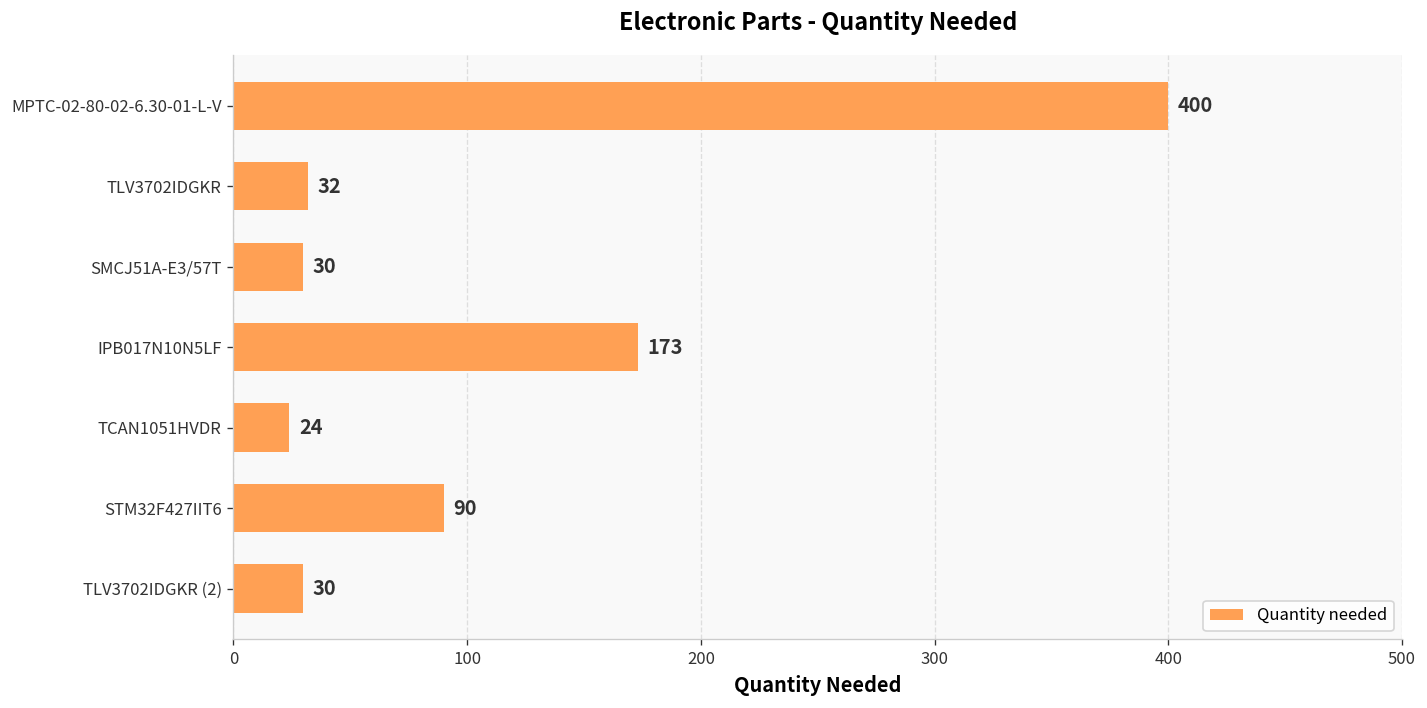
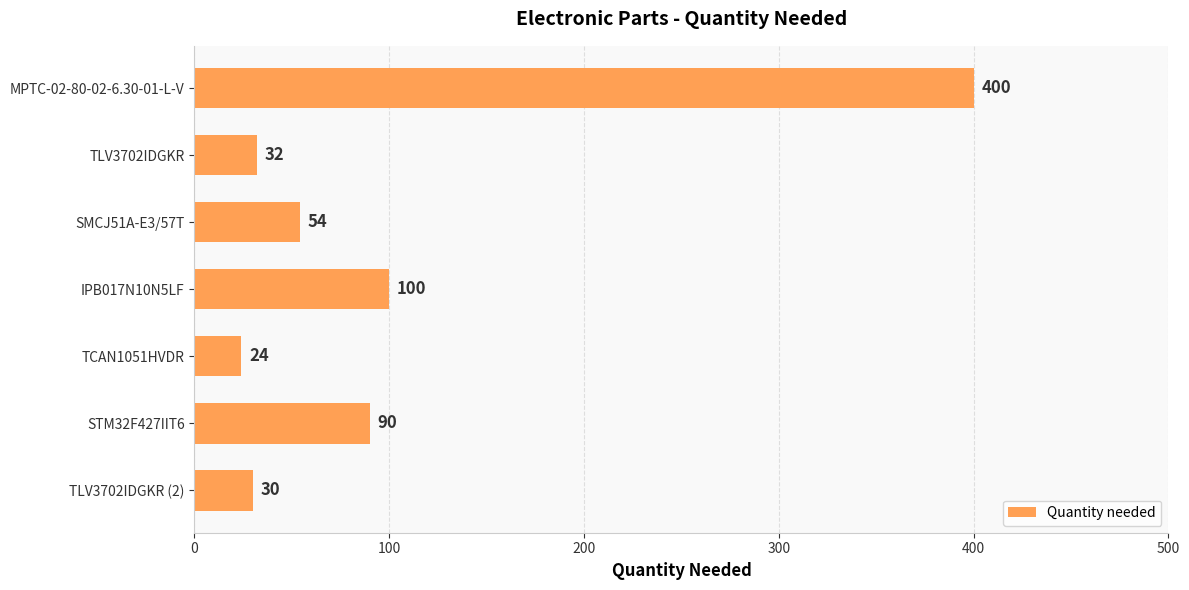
SMCJ51A-E3/57T: 30 -> 54
IPB017N10N5LF: 173 -> 100
